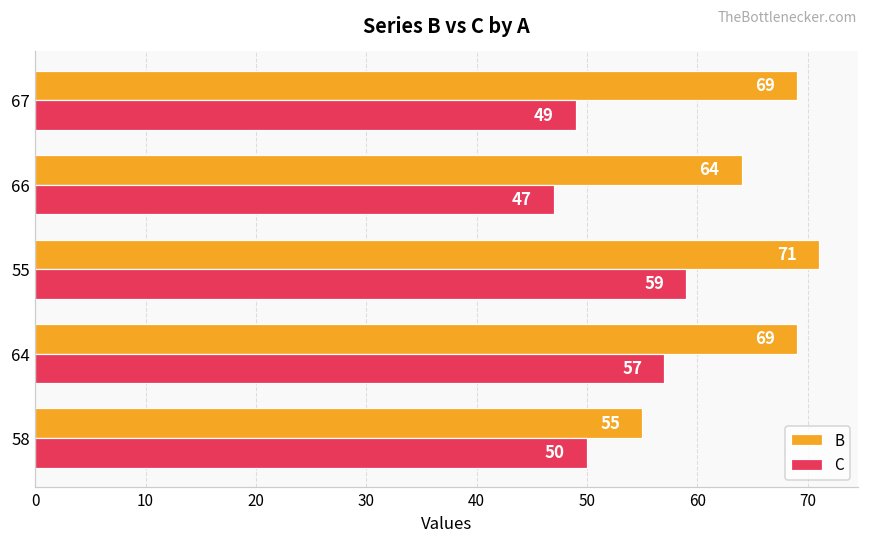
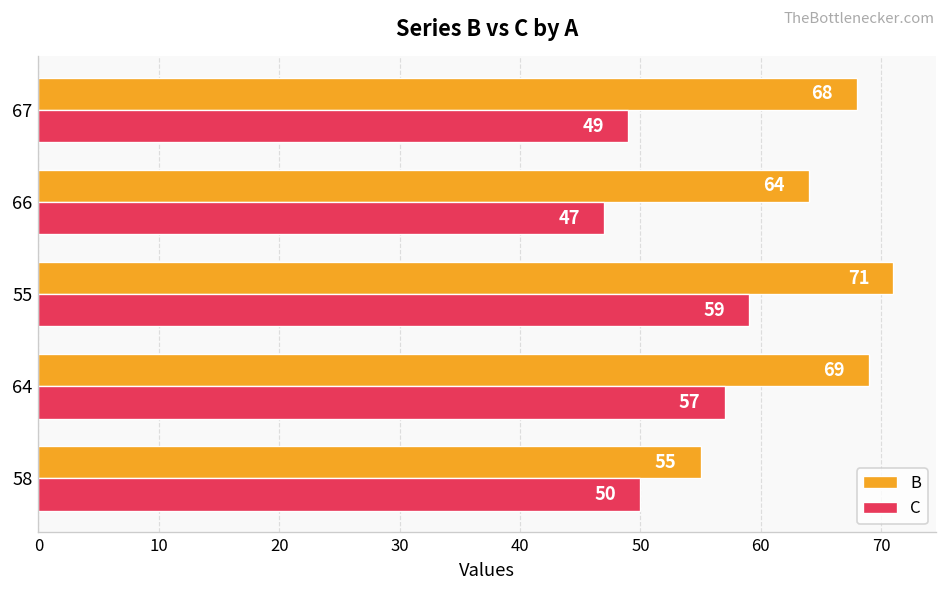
B, 67: 69 -> 68
